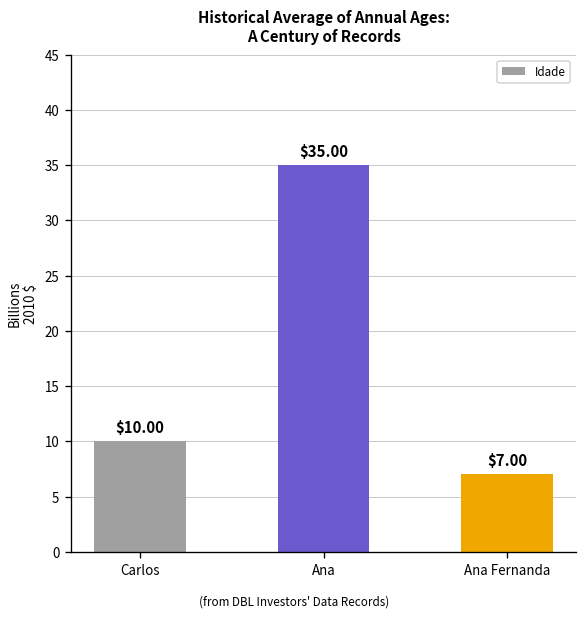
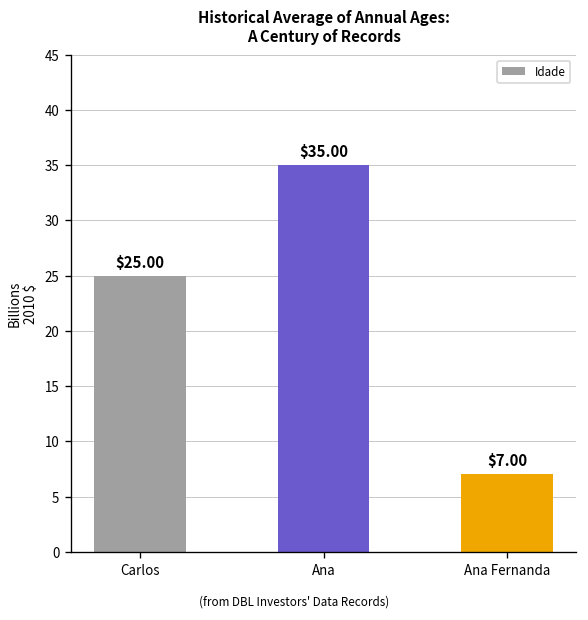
Carlos: $10.00 -> $25.00
